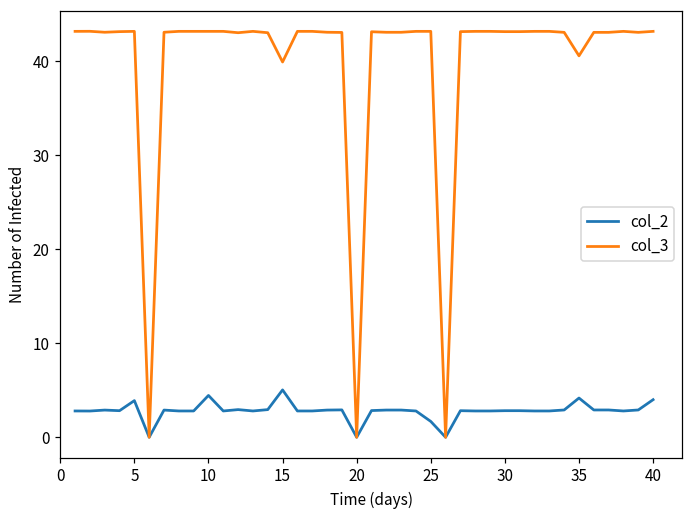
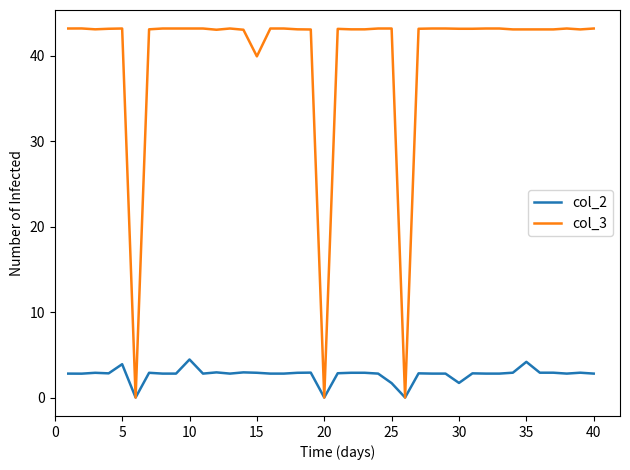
col_2, 15: 5 -> 3
col_2, 30: 3 -> 2
col_3, 35: 41 -> 43
col_2, 40: 4 -> 3
